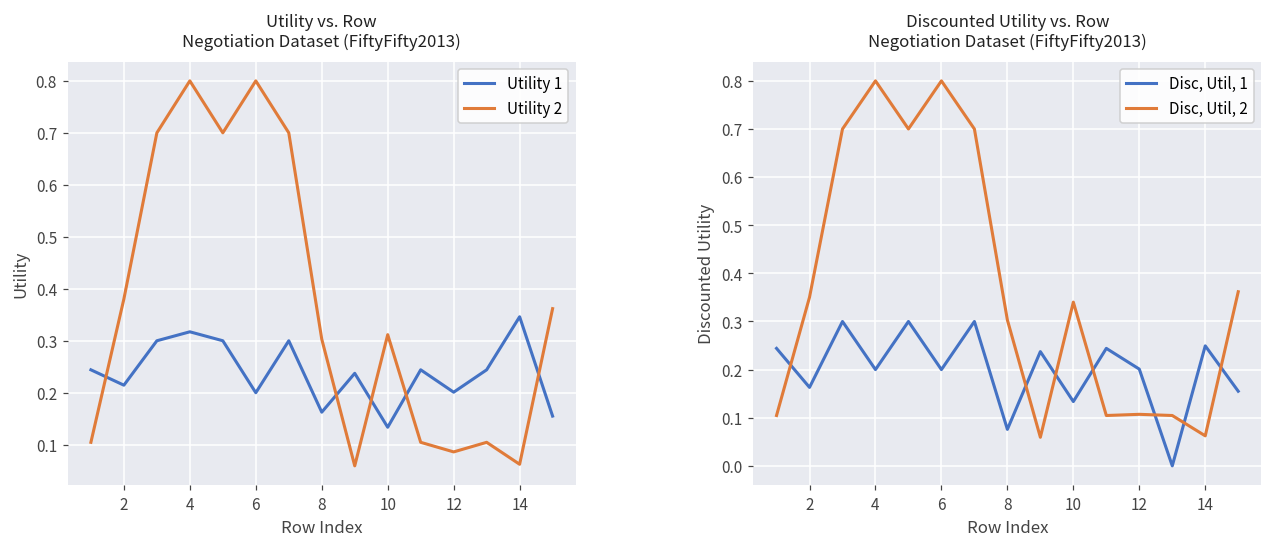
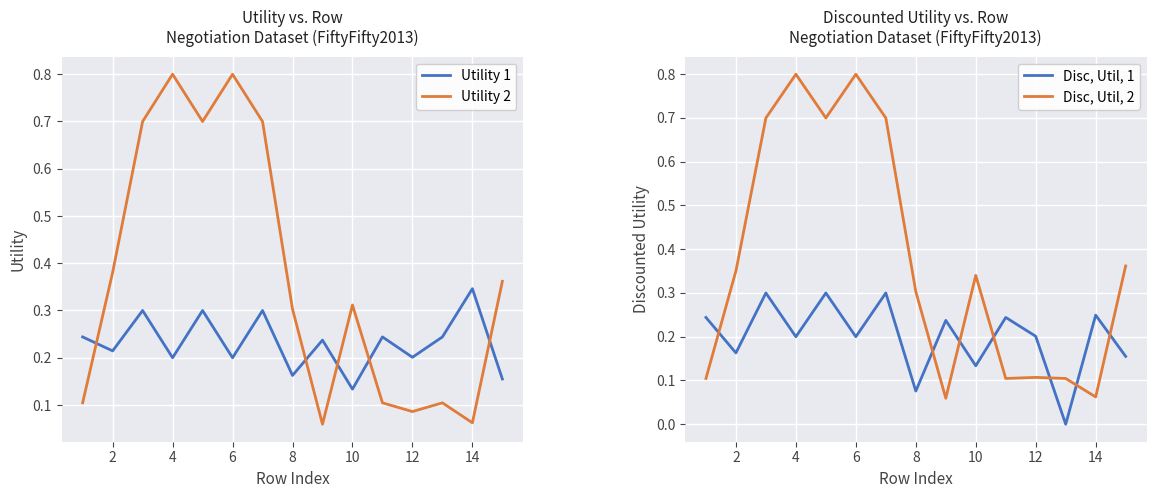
Utility vs. Row Negotiation Dataset (FiftyFifty2013), Utility 1, 4: 0.32 -> 0.20
